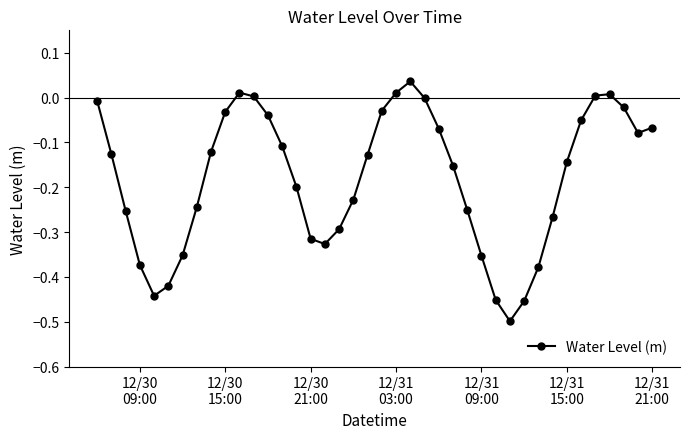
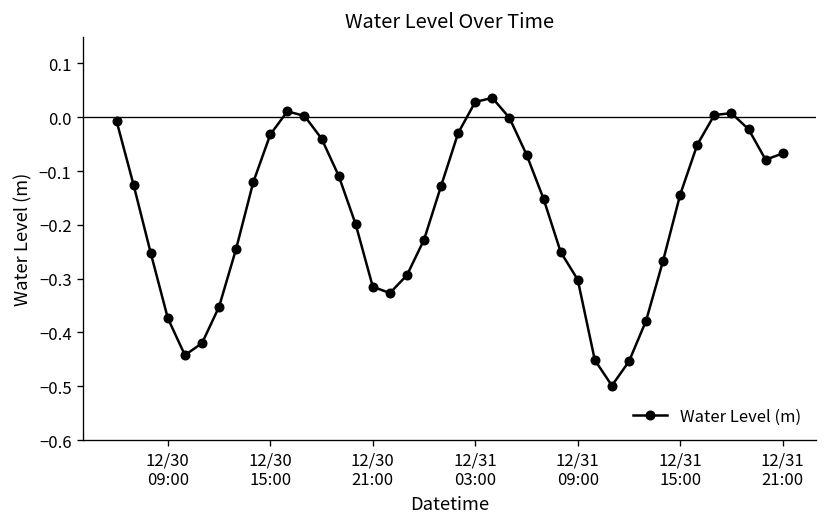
12/31 03:00: 0.01 -> 0.03
12/31 09:00: -0.35 -> -0.30
